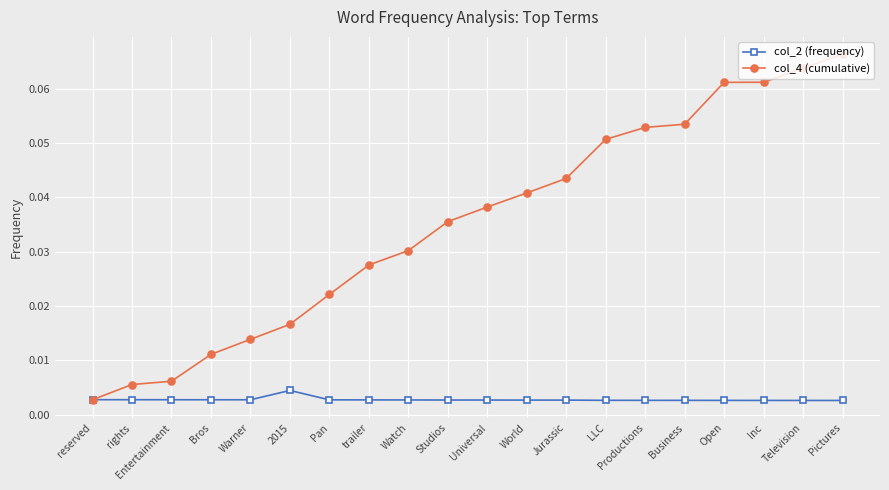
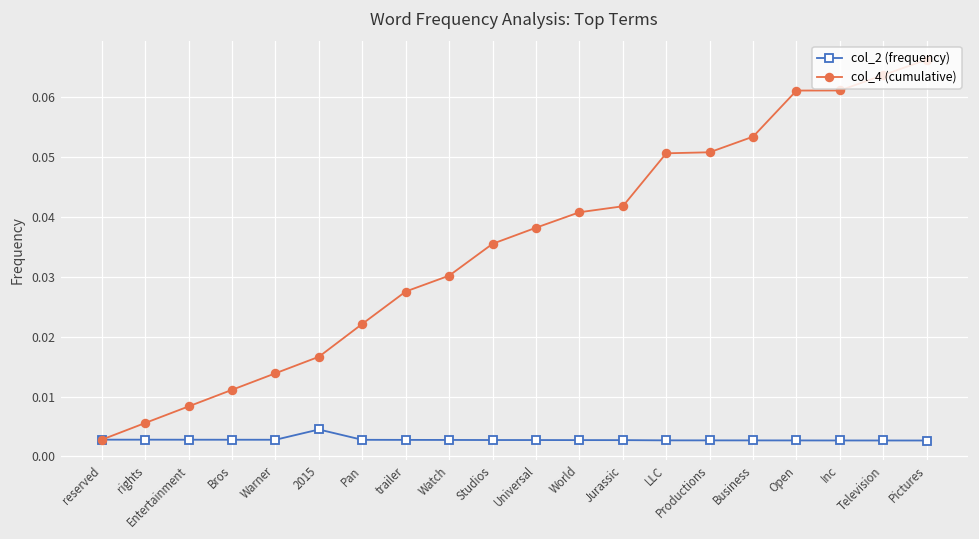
col_4 (cumulative), Entertainment: 0.006 -> 0.008
col_4 (cumulative), Jurassic: 0.043 -> 0.042
col_4 (cumulative), Productions: 0.053 -> 0.051
